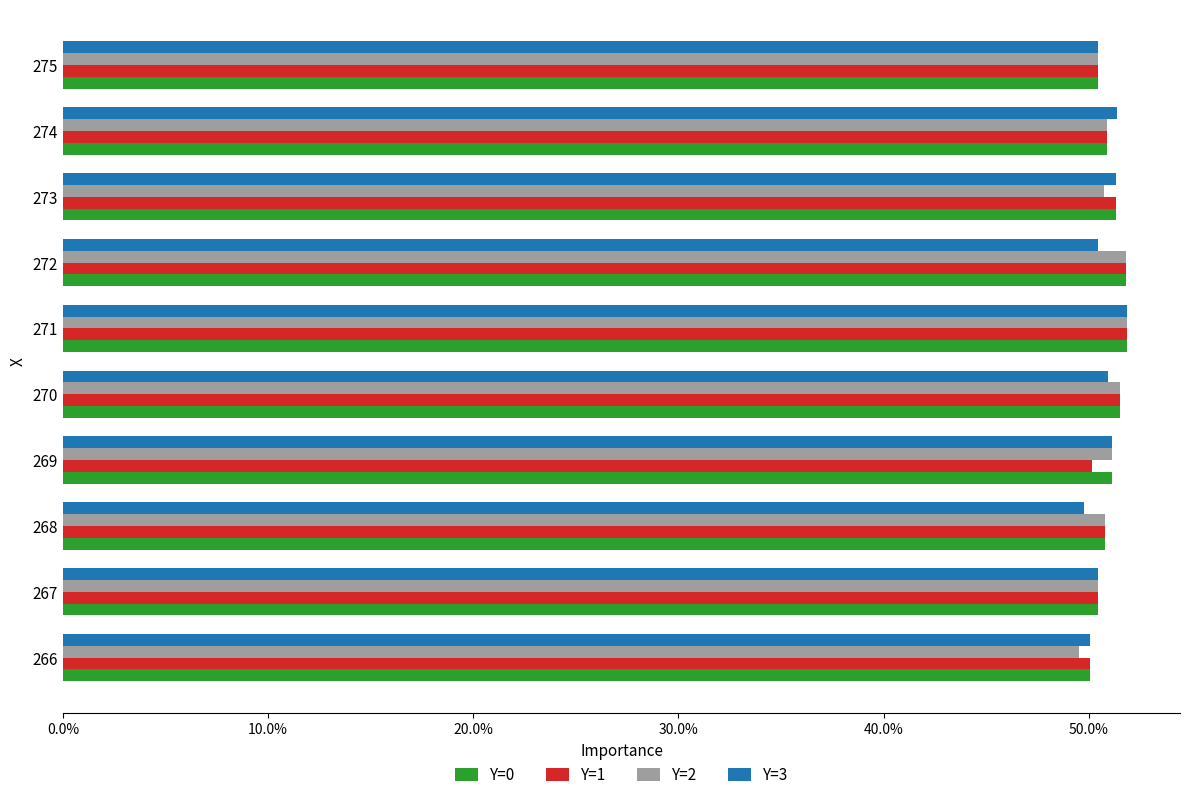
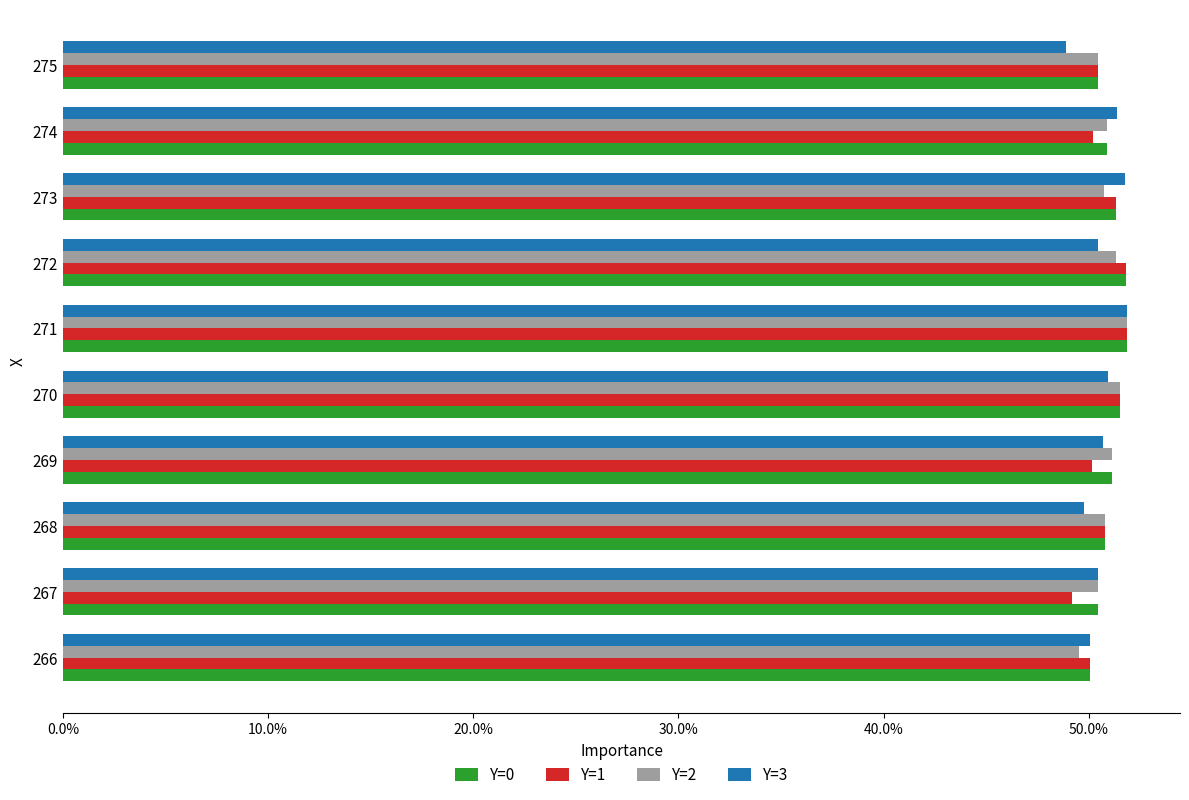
Y=3, 275: 50.4% -> 48.9%
Y=1, 274: 50.9% -> 50.2%
Y=3, 273: 51.3% -> 51.8%
Y=2, 272: 51.8% -> 51.3%
Y=3, 269: 51.1% -> 50.7%
Y=1, 267: 50.4% -> 49.2%
